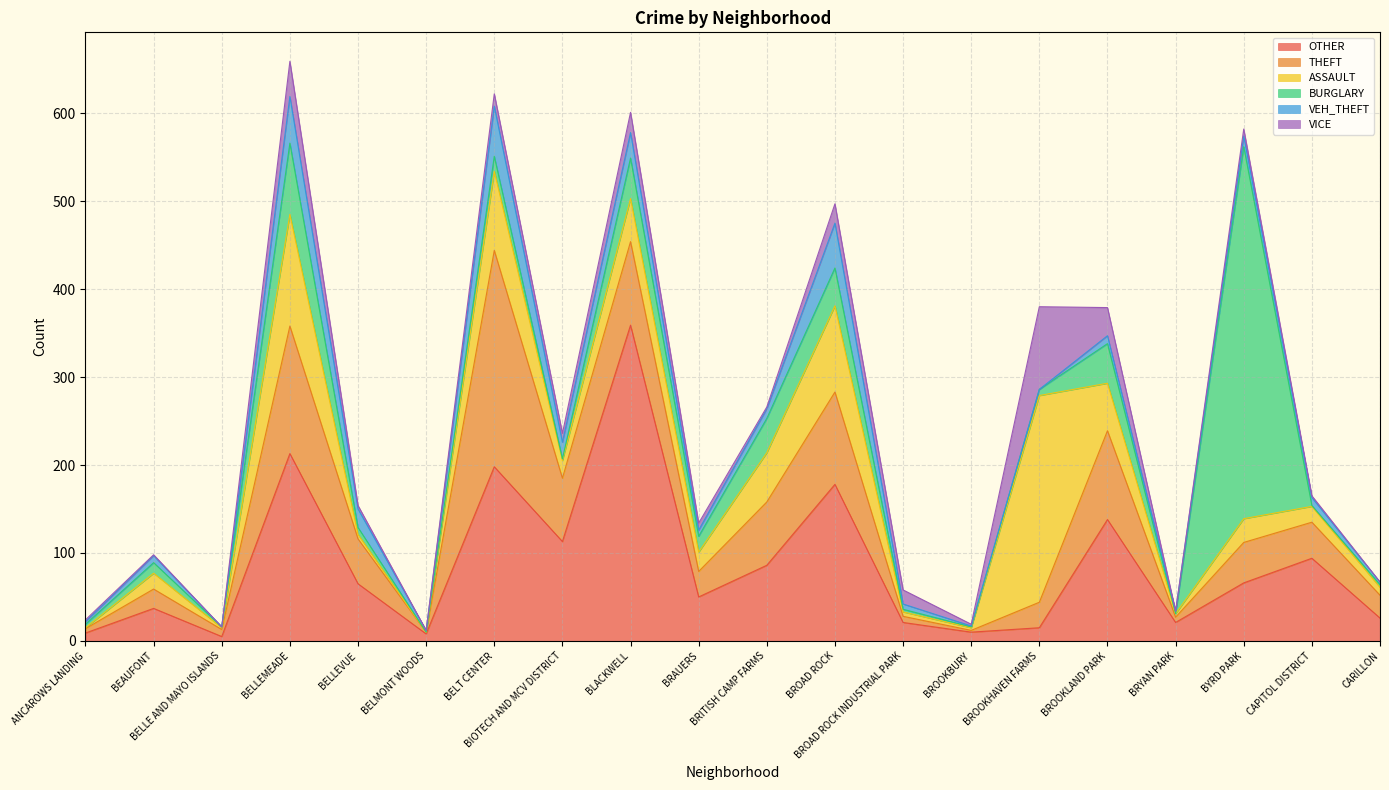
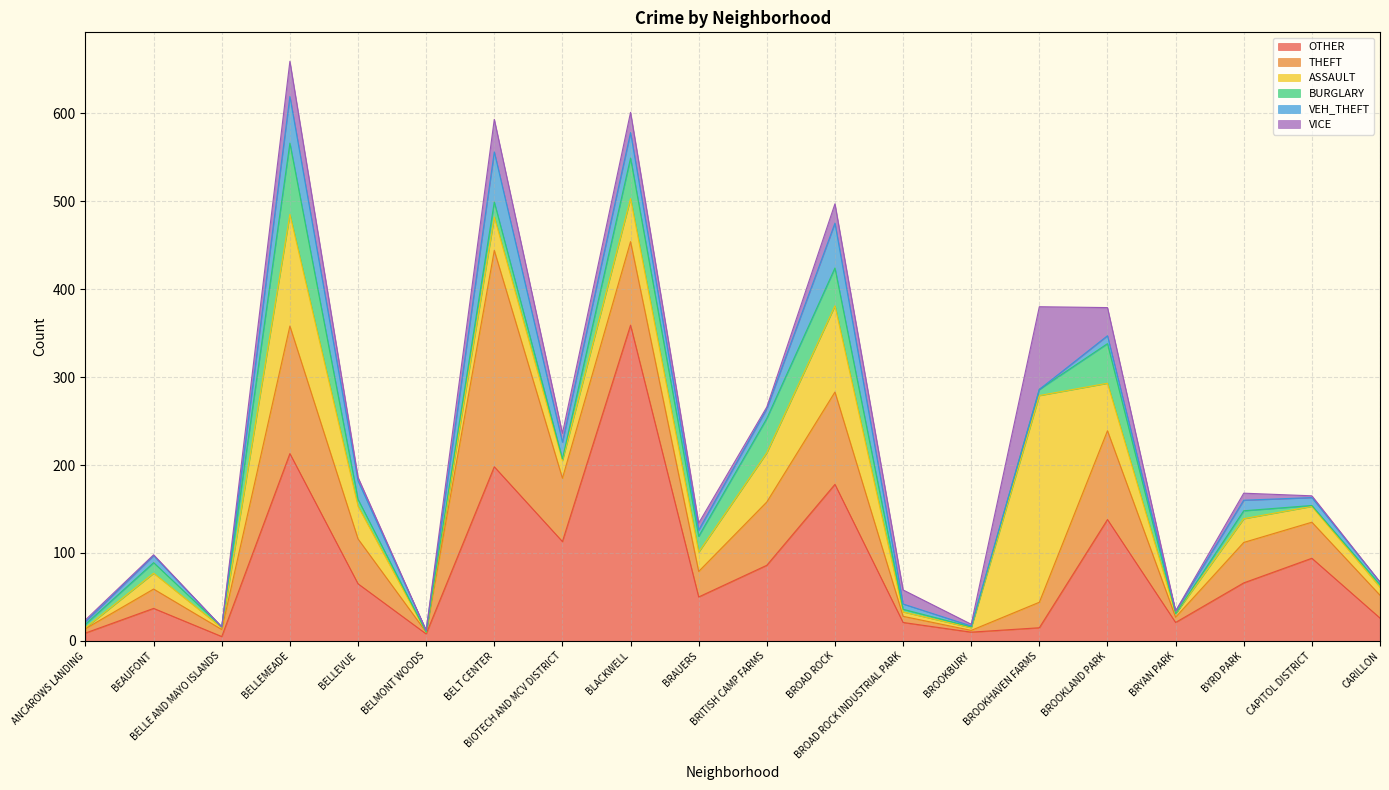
ASSAULT, BELLEVUE: 10 -> 40
ASSAULT, BELT CENTER: 90 -> 40
VICE, BELT CENTER: 10 -> 40
BURGLARY, BYRD PARK: 420 -> 10
